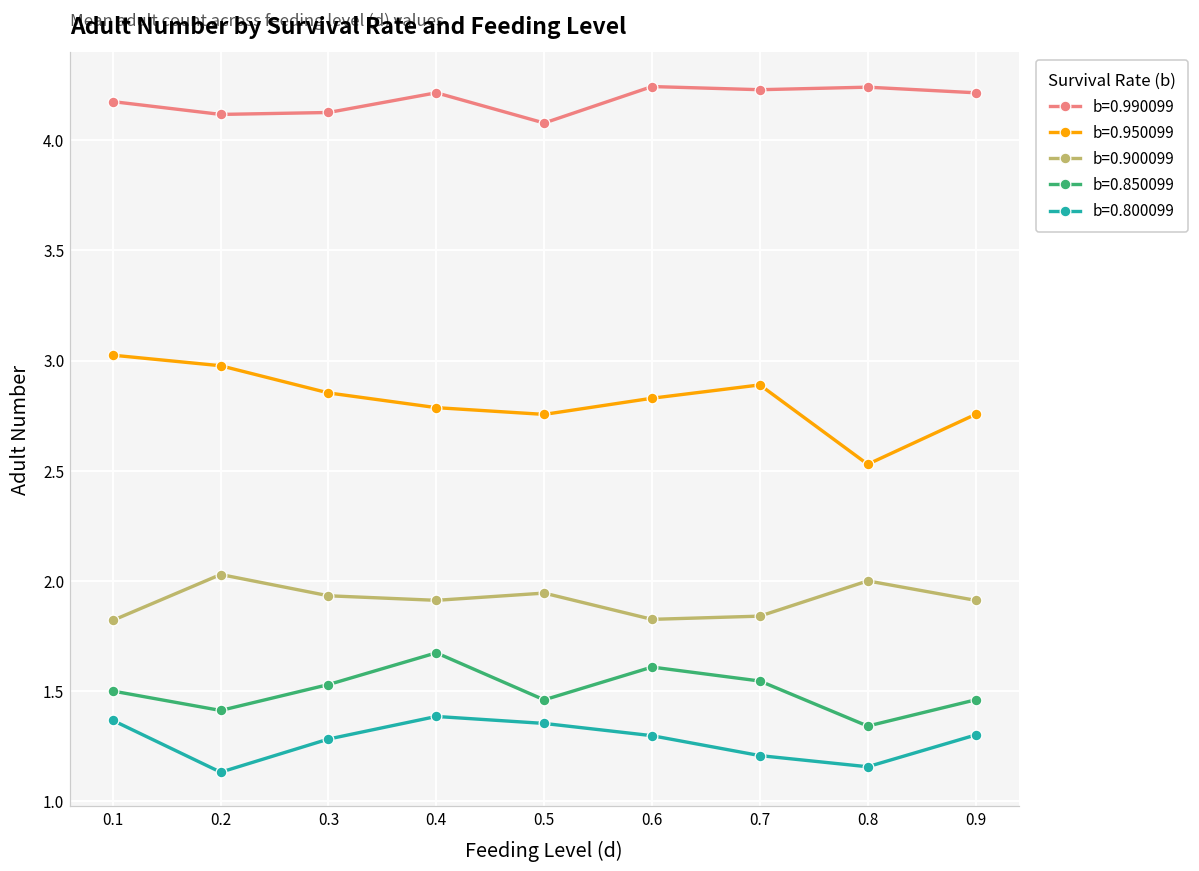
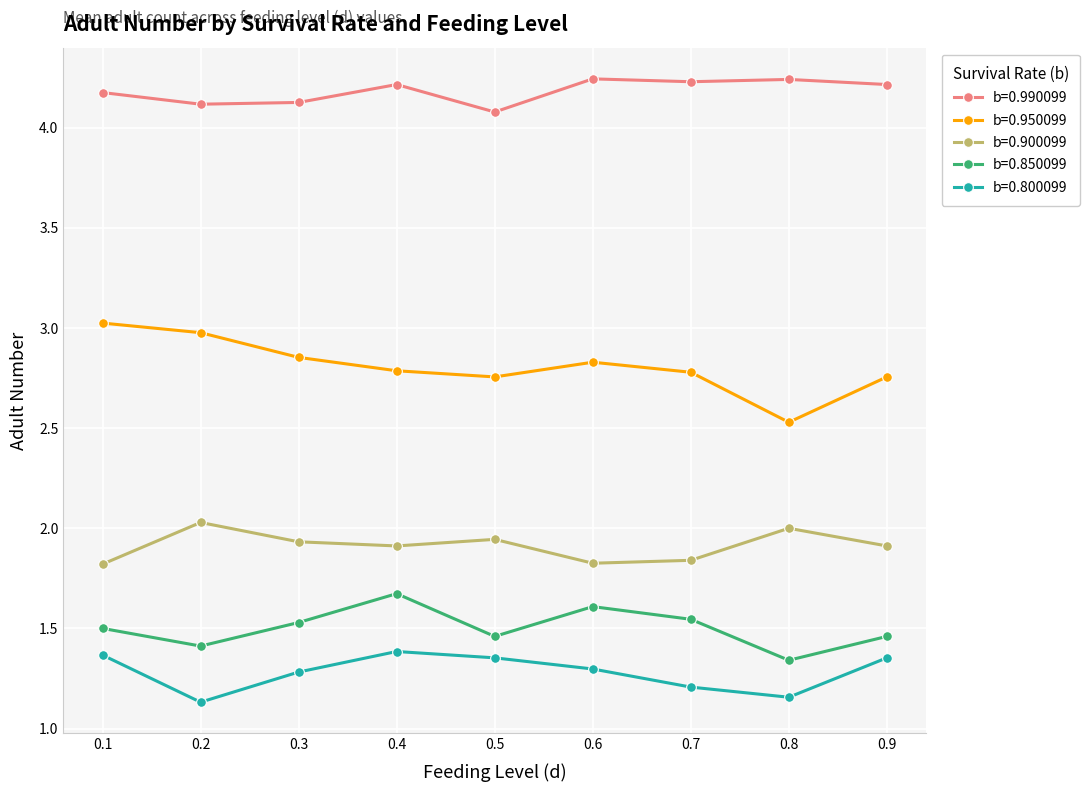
b=0.950099, 0.7: 2.89 -> 2.78
b=0.800099, 0.9: 1.30 -> 1.35
